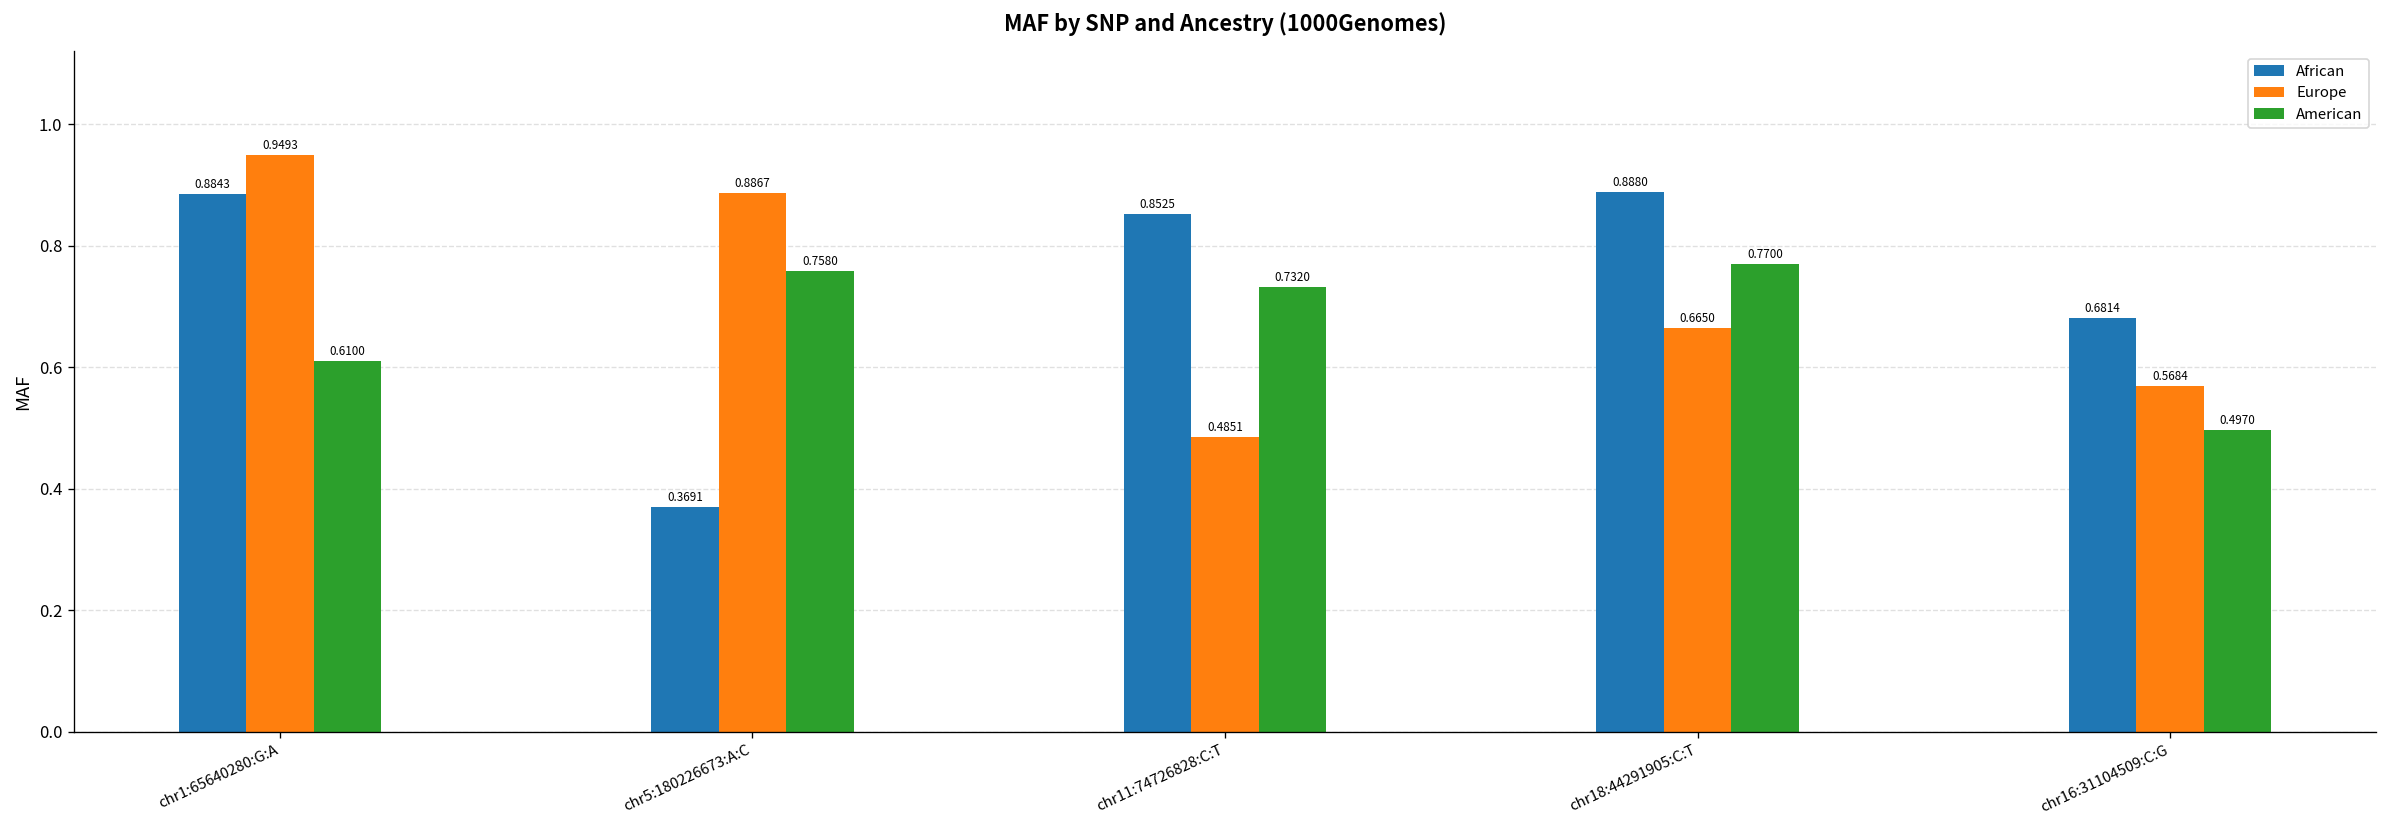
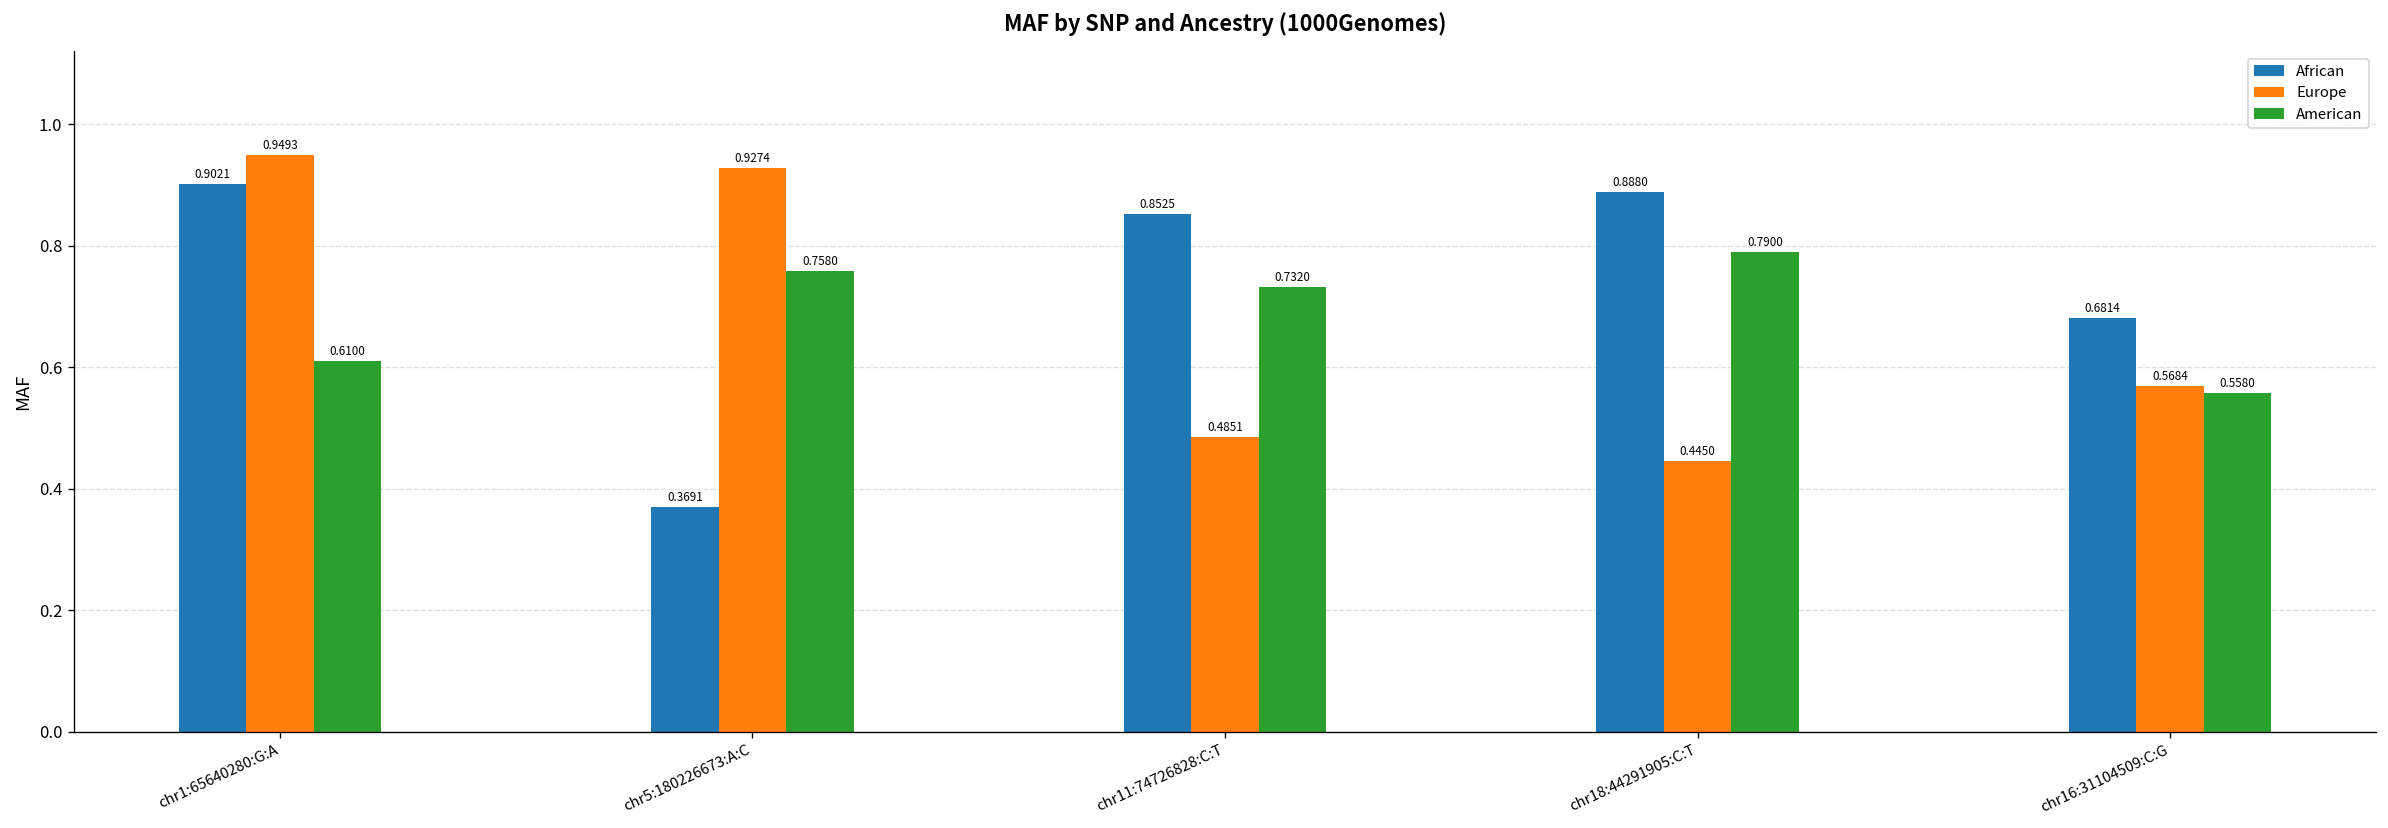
African, chr1:65640280:G:A: 0.8843 -> 0.9021
Europe, chr5:180226673:A:C: 0.8867 -> 0.9274
Europe, chr18:44291905:C:T: 0.6650 -> 0.4450
American, chr18:44291905:C:T: 0.7700 -> 0.7900
American, chr16:31104509:C:G: 0.4970 -> 0.5580
